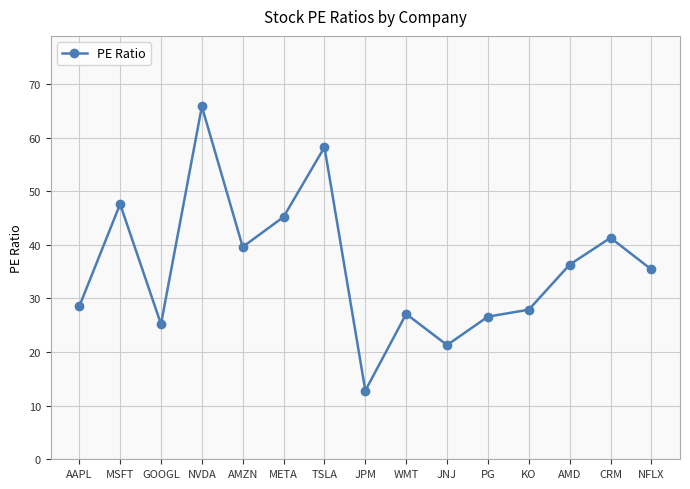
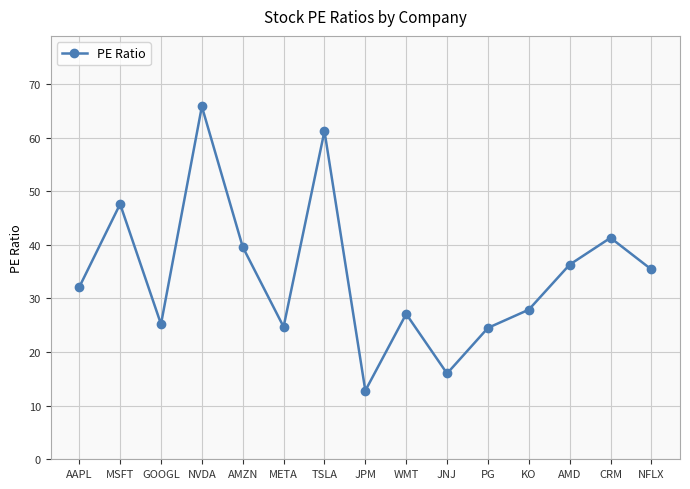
PE Ratio, AAPL: 29 -> 32
PE Ratio, META: 45 -> 25
PE Ratio, TSLA: 58 -> 61
PE Ratio, JNJ: 21 -> 16
PE Ratio, PG: 27 -> 25
